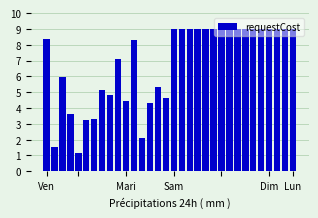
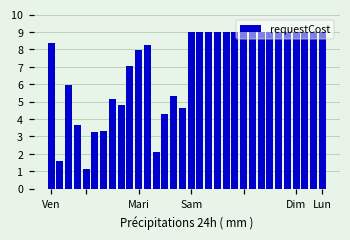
Mari: 4.4 -> 8.0
